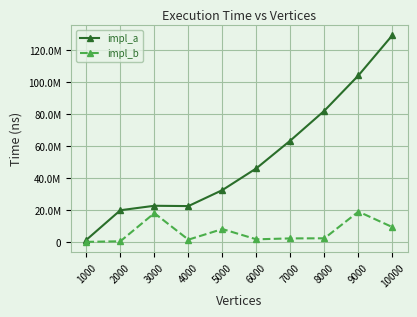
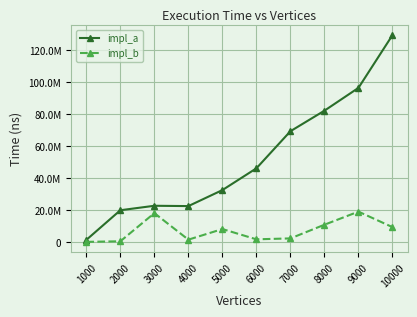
impl_a, 7000: 64000000 -> 69000000
impl_b, 8000: 2000000 -> 11000000
impl_a, 9000: 104000000 -> 97000000
